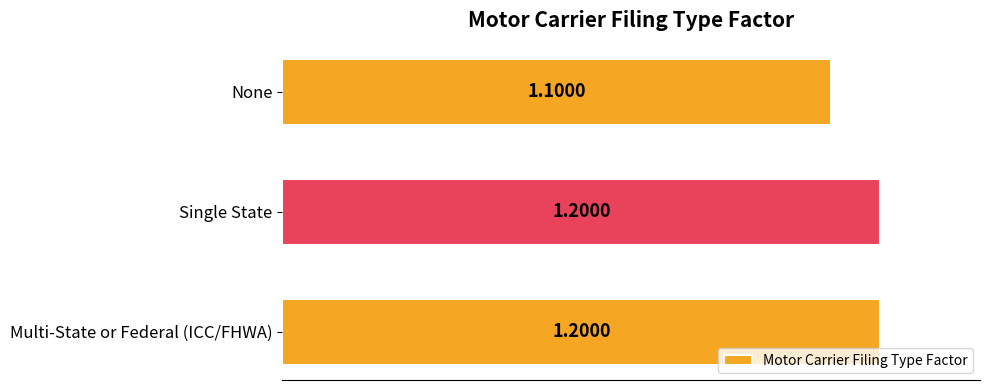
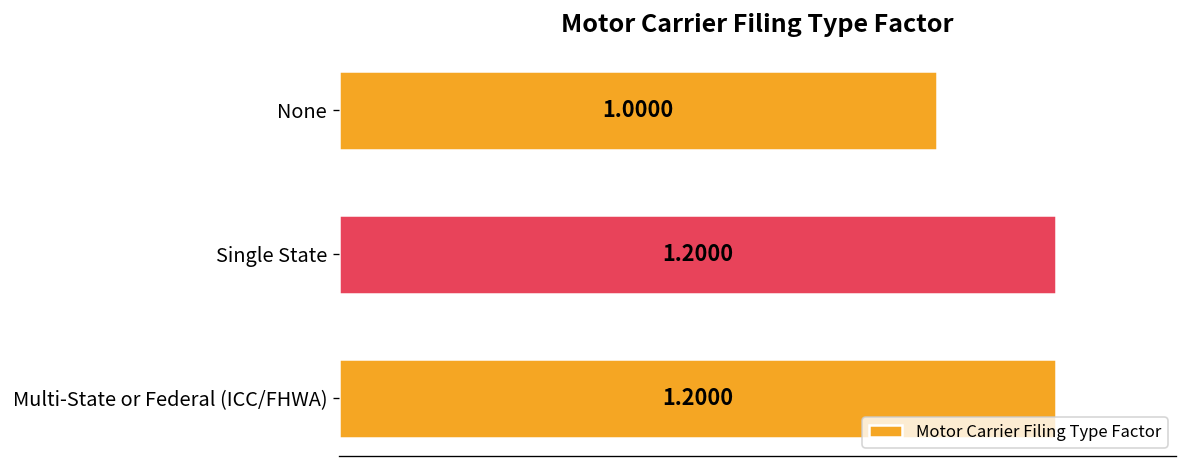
None: 1.1000 -> 1.0000
